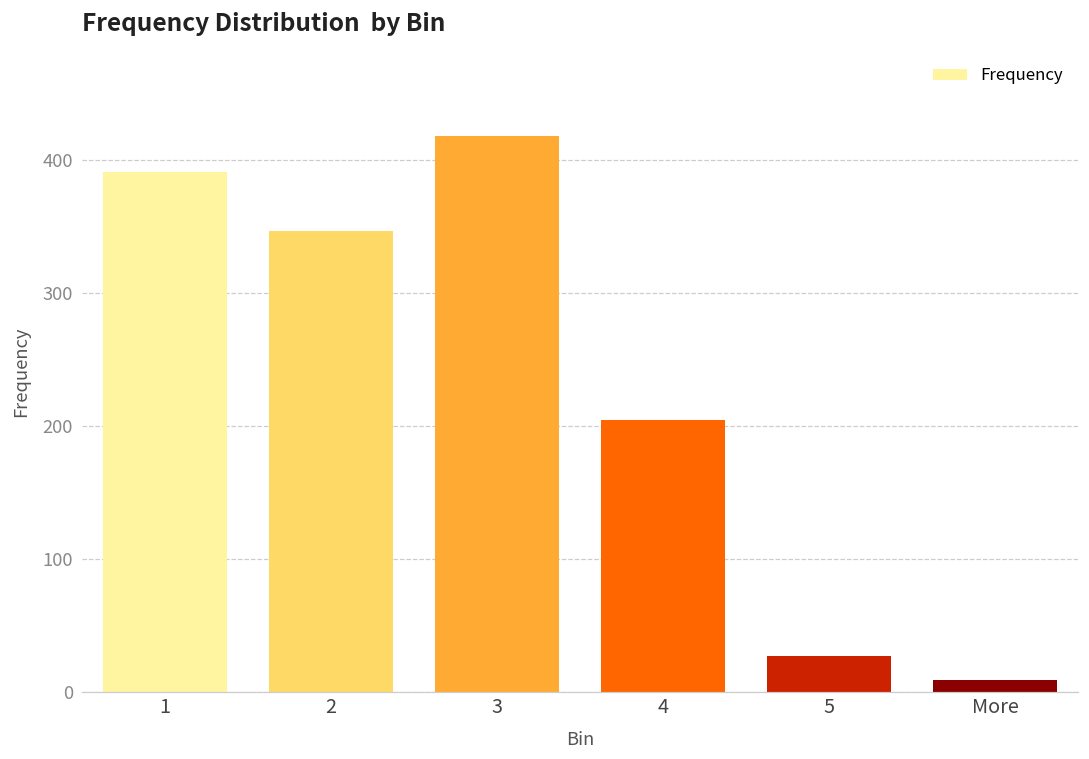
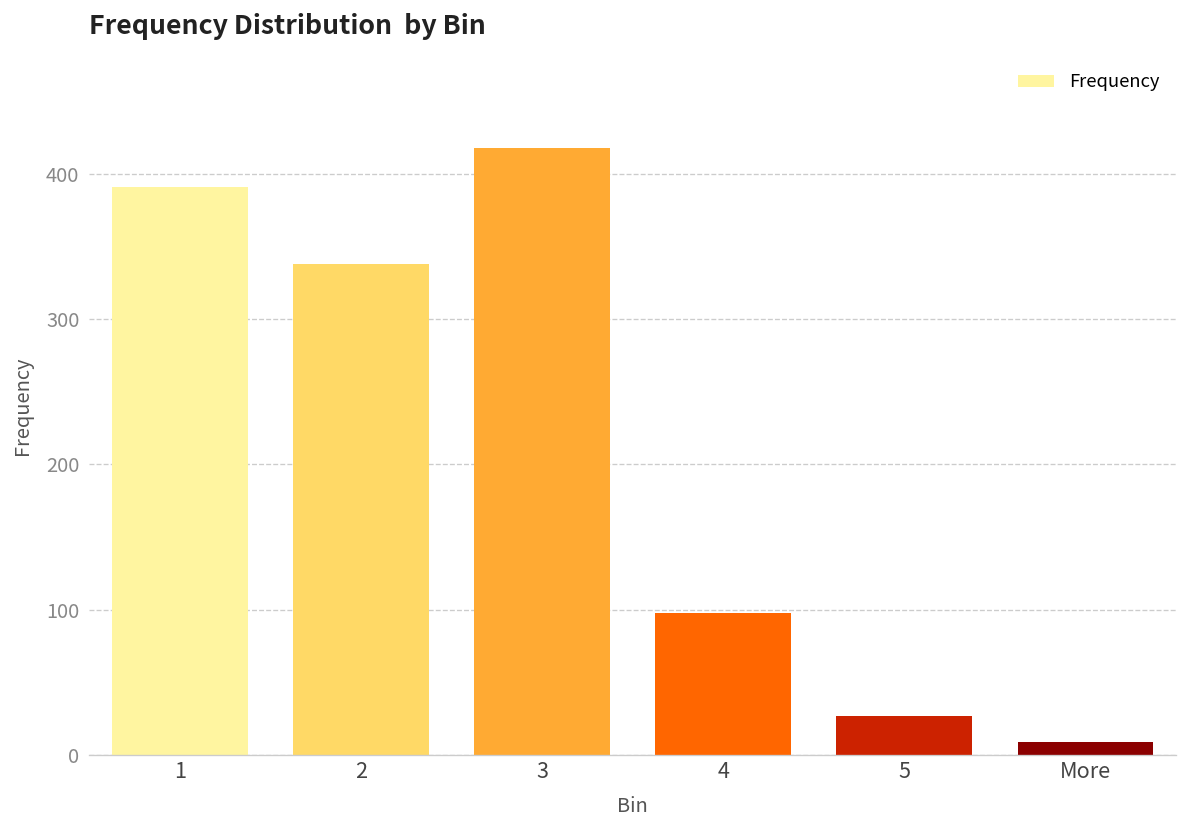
2: 346 -> 338
4: 204 -> 98
